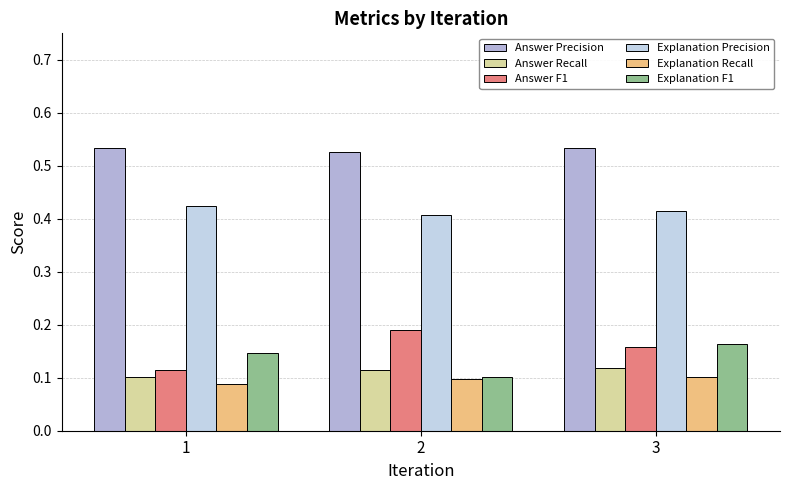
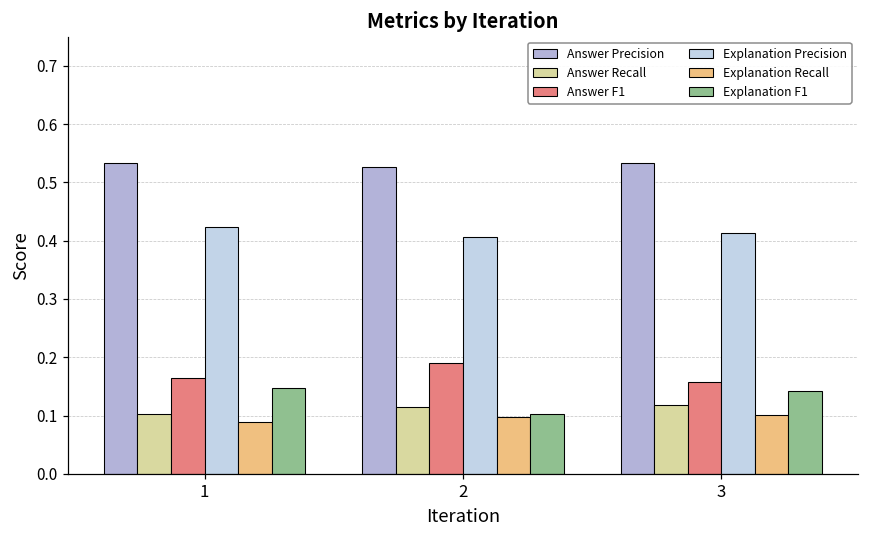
Answer F1, 1: 0.11 -> 0.17
Explanation F1, 3: 0.16 -> 0.14
